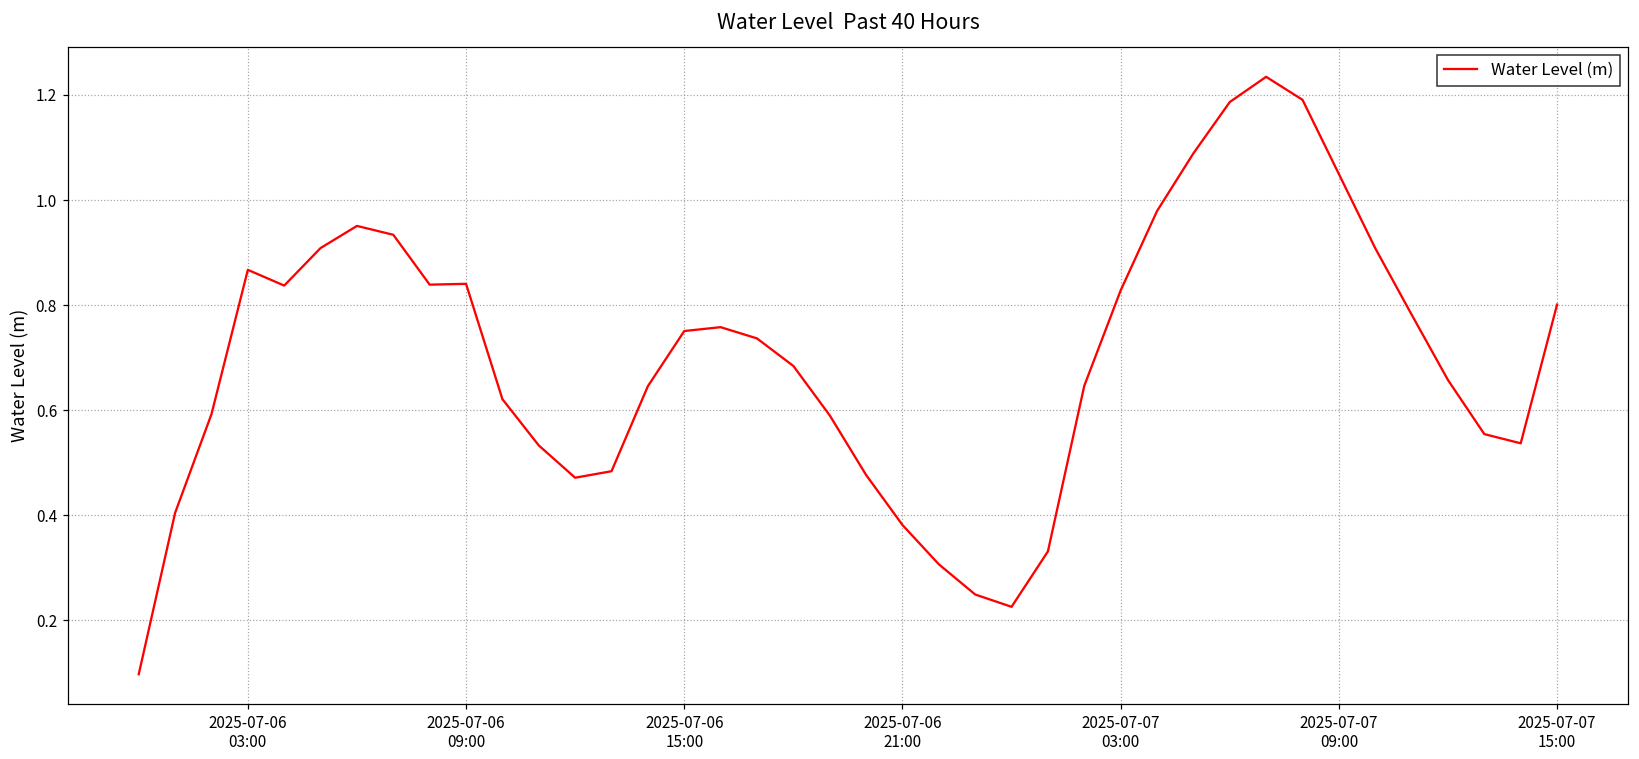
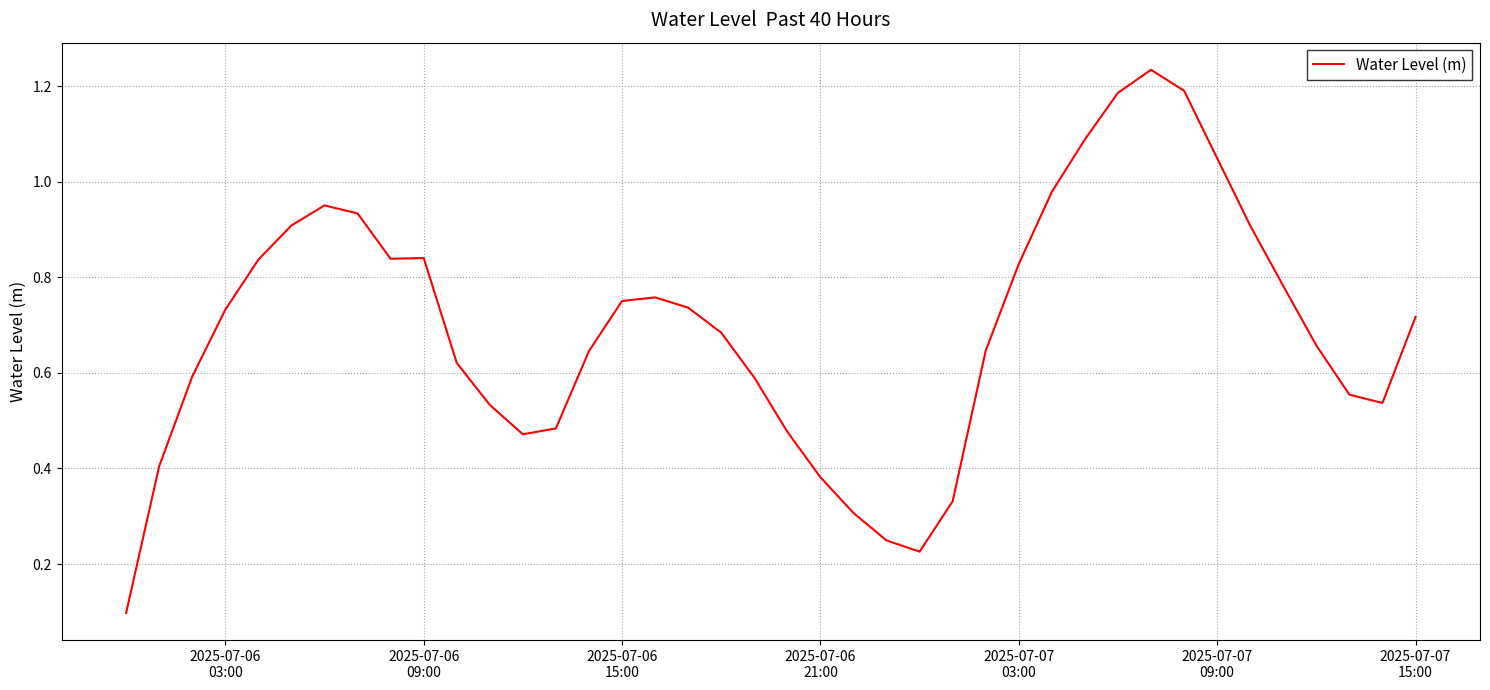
2025-07-06 03:00: 0.87 -> 0.73
2025-07-07 15:00: 0.80 -> 0.72
